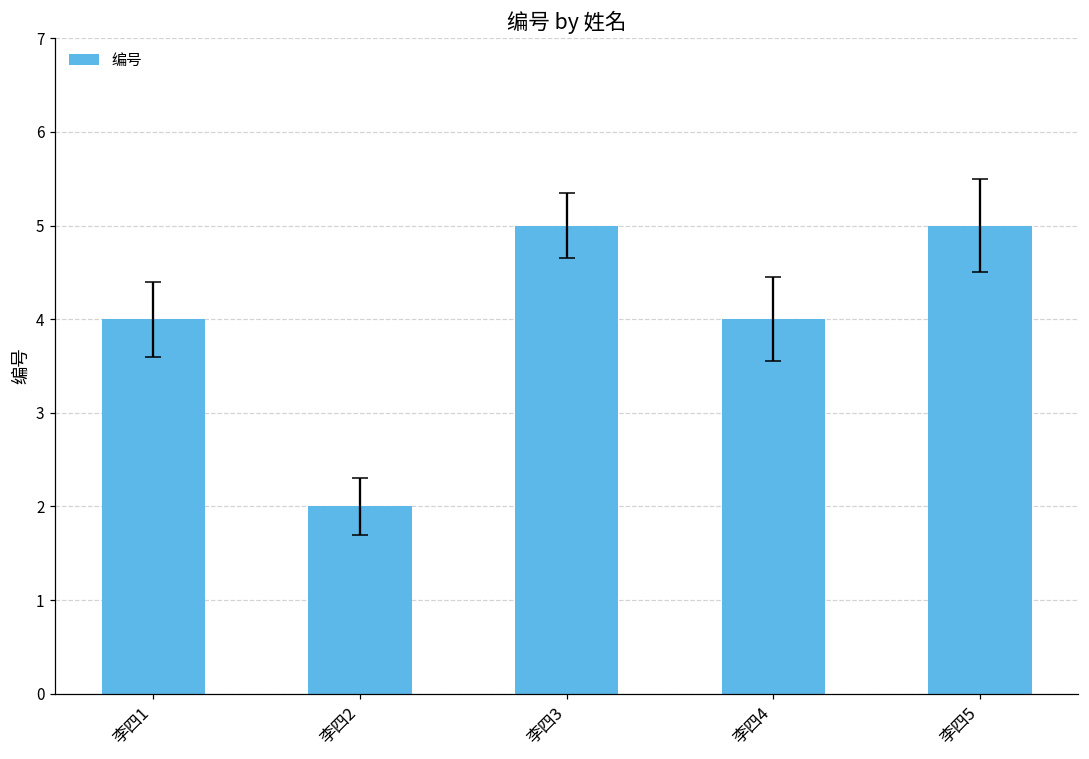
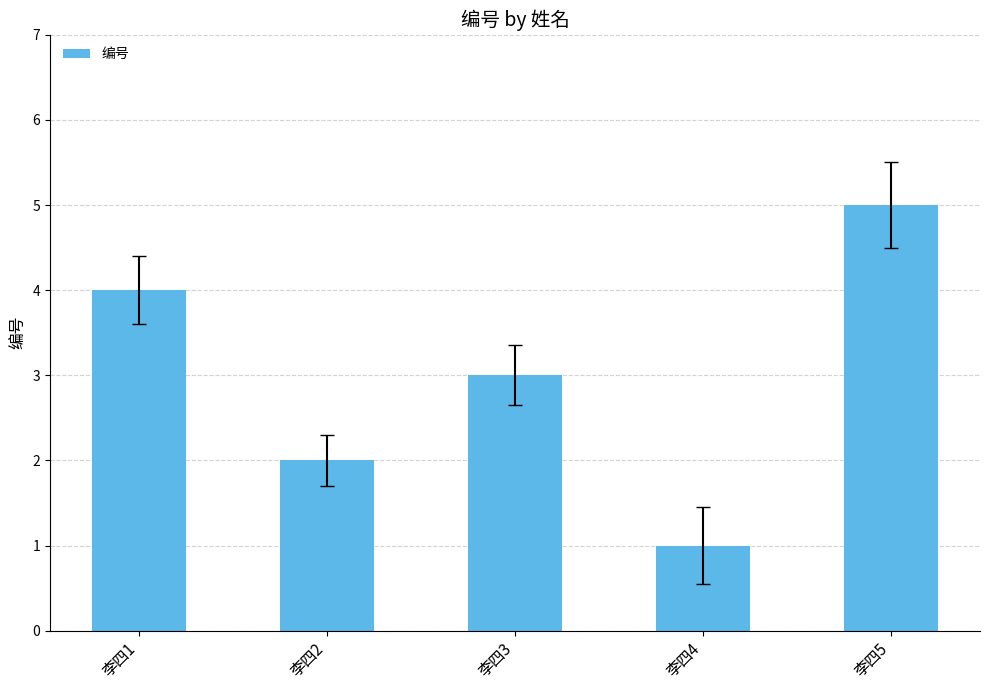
编号, 李四3: 5 -> 3
编号, 李四4: 4 -> 1
